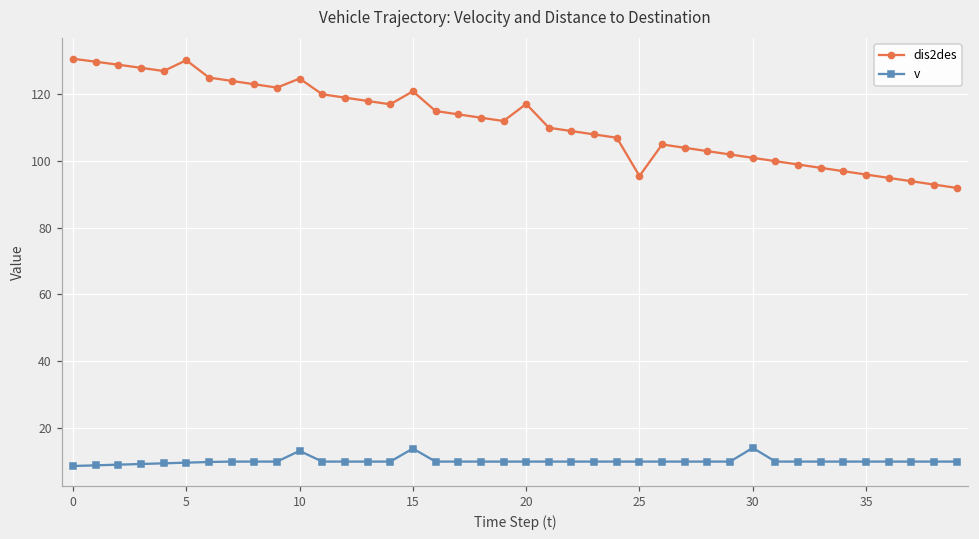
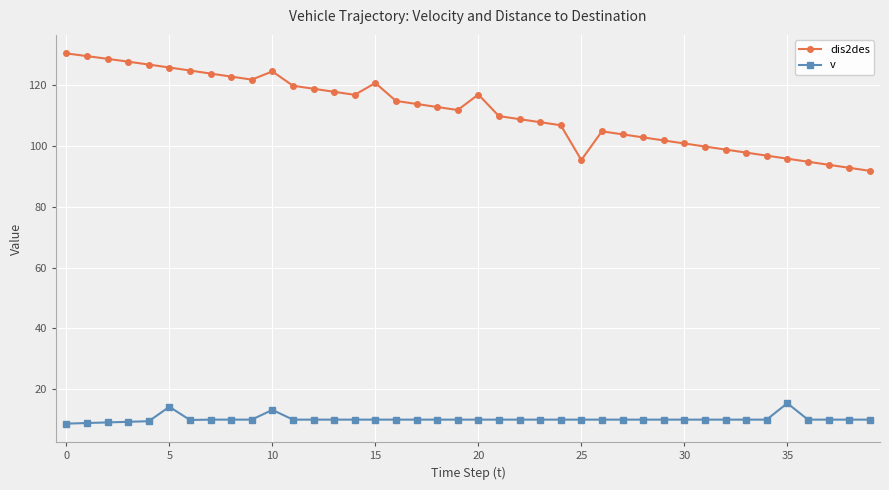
dis2des, 5: 130 -> 126
v, 5: 10 -> 14
v, 15: 14 -> 10
v, 30: 14 -> 10
v, 35: 10 -> 15
